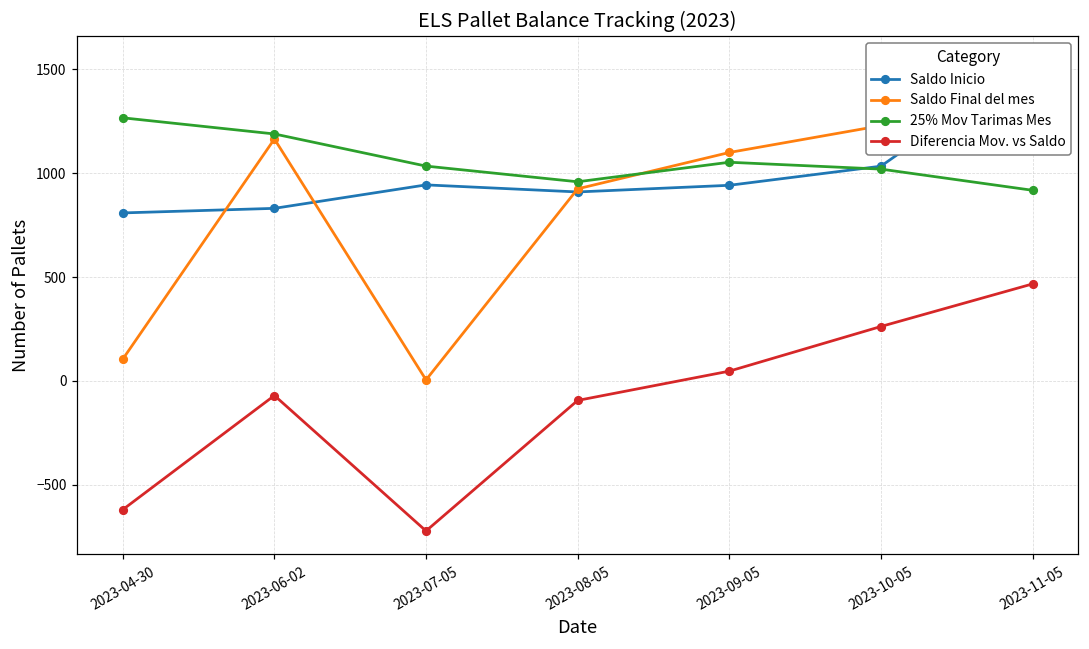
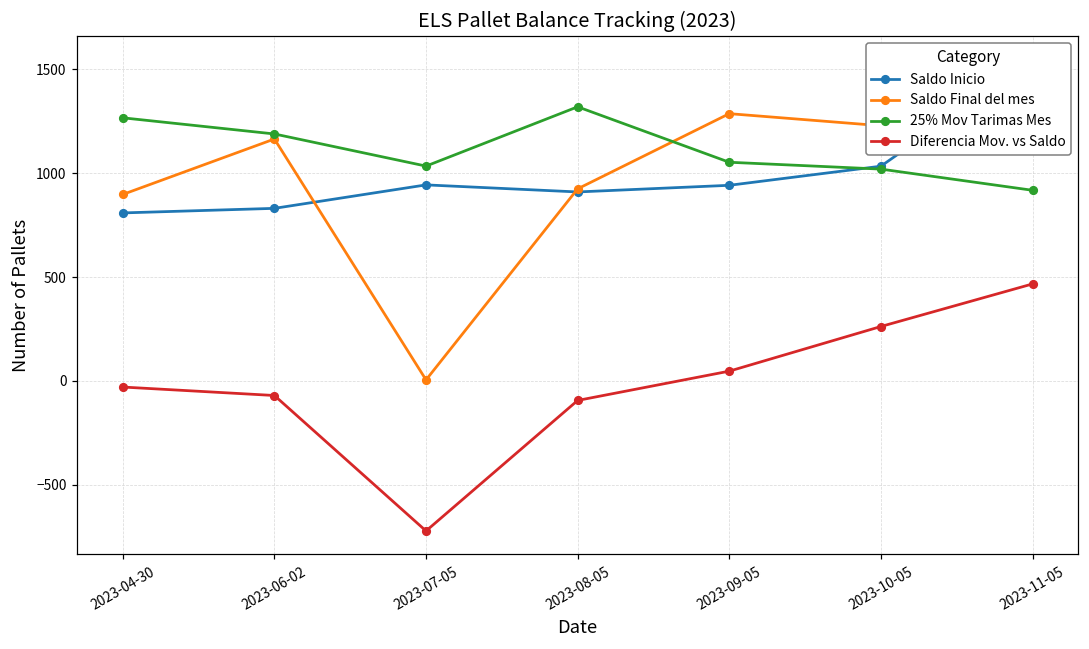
Saldo Final del mes, 2023-04-30: 110 -> 900
Diferencia Mov. vs Saldo, 2023-04-30: -620 -> -30
25% Mov Tarimas Mes, 2023-08-05: 960 -> 1320
Saldo Final del mes, 2023-09-05: 1100 -> 1290
